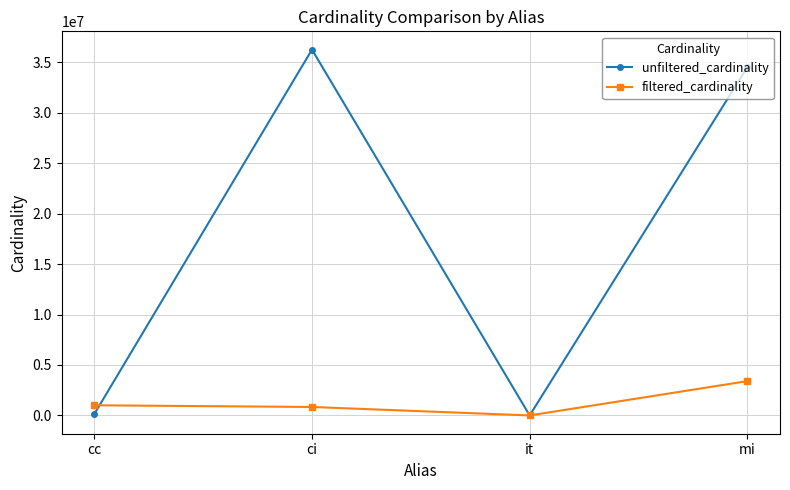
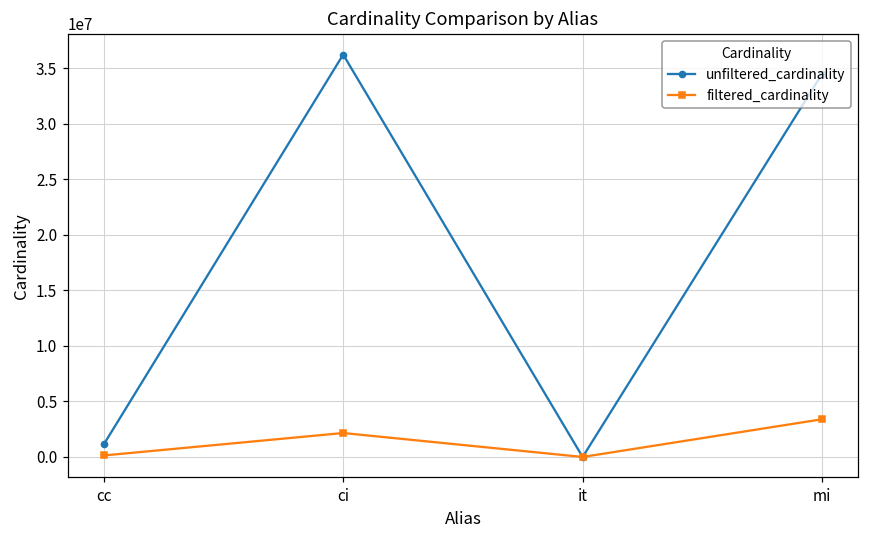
unfiltered_cardinality, cc: 100000 -> 1100000
filtered_cardinality, cc: 1000000 -> 100000
filtered_cardinality, ci: 800000 -> 2200000
